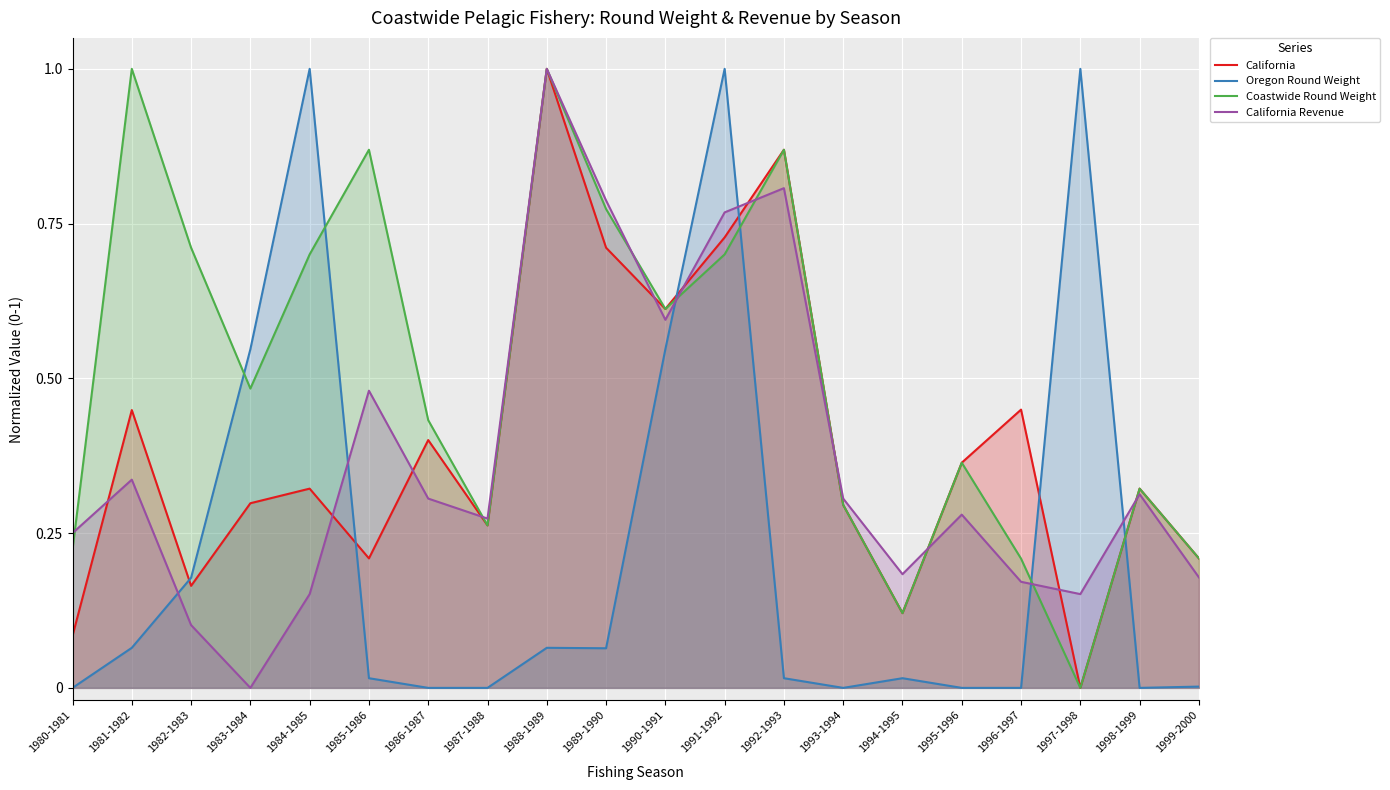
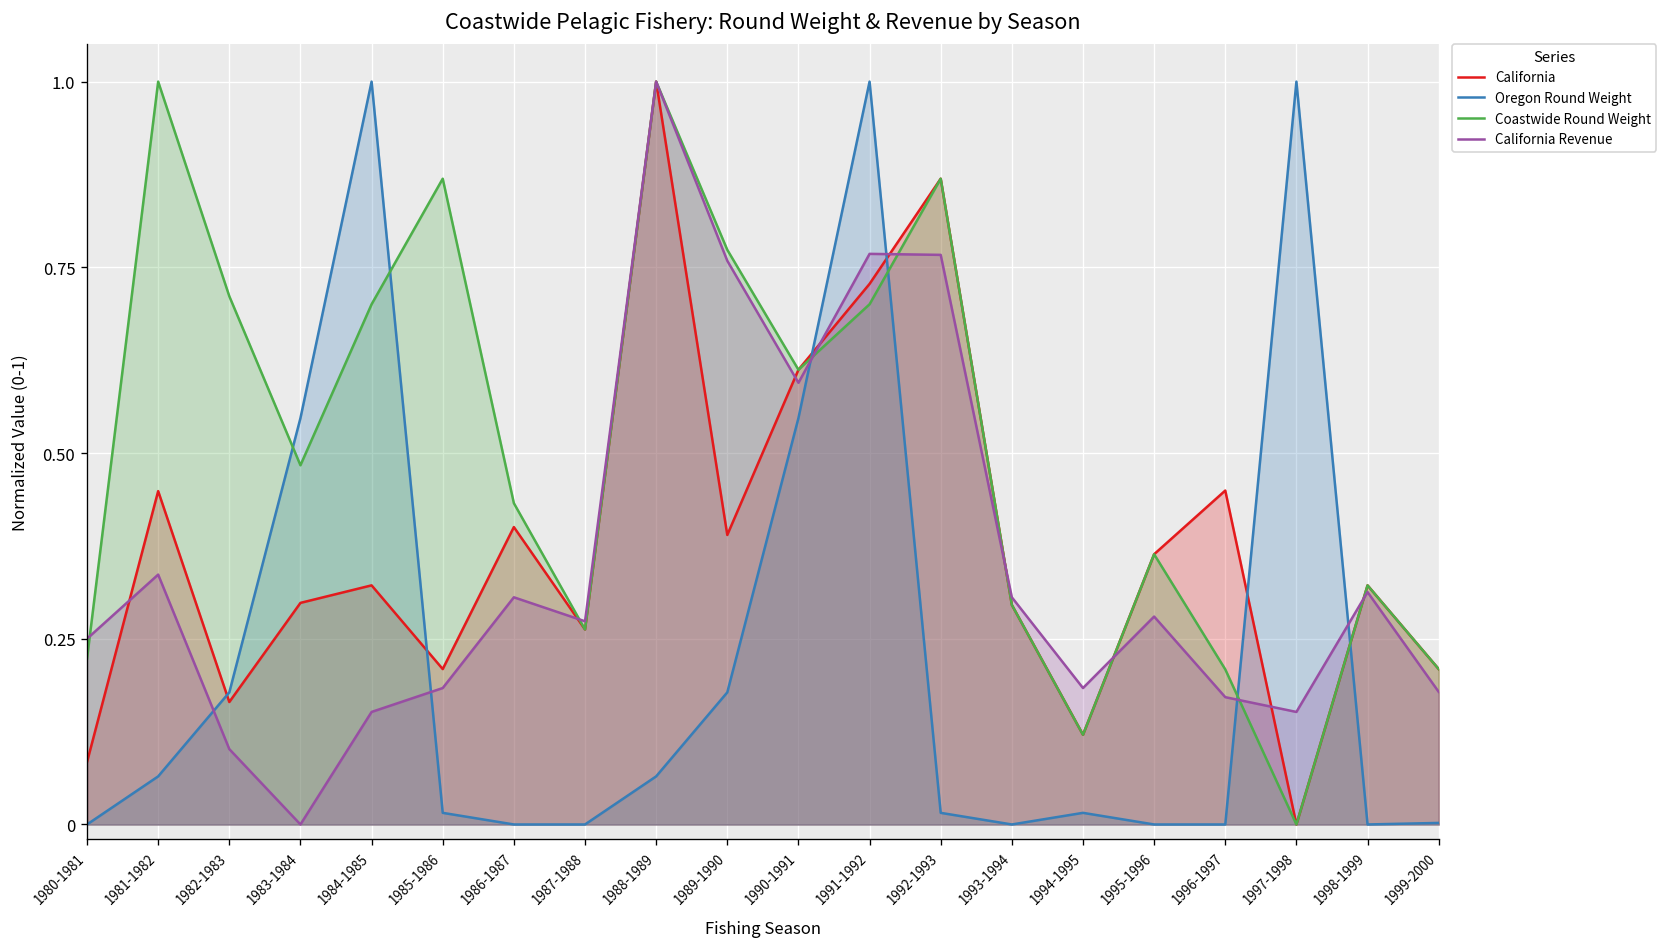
California Revenue, 1985-1986: 0.48 -> 0.18
California, 1989-1990: 0.71 -> 0.39
Oregon Round Weight, 1989-1990: 0.06 -> 0.18
California Revenue, 1989-1990: 0.79 -> 0.76
California Revenue, 1992-1993: 0.81 -> 0.77
